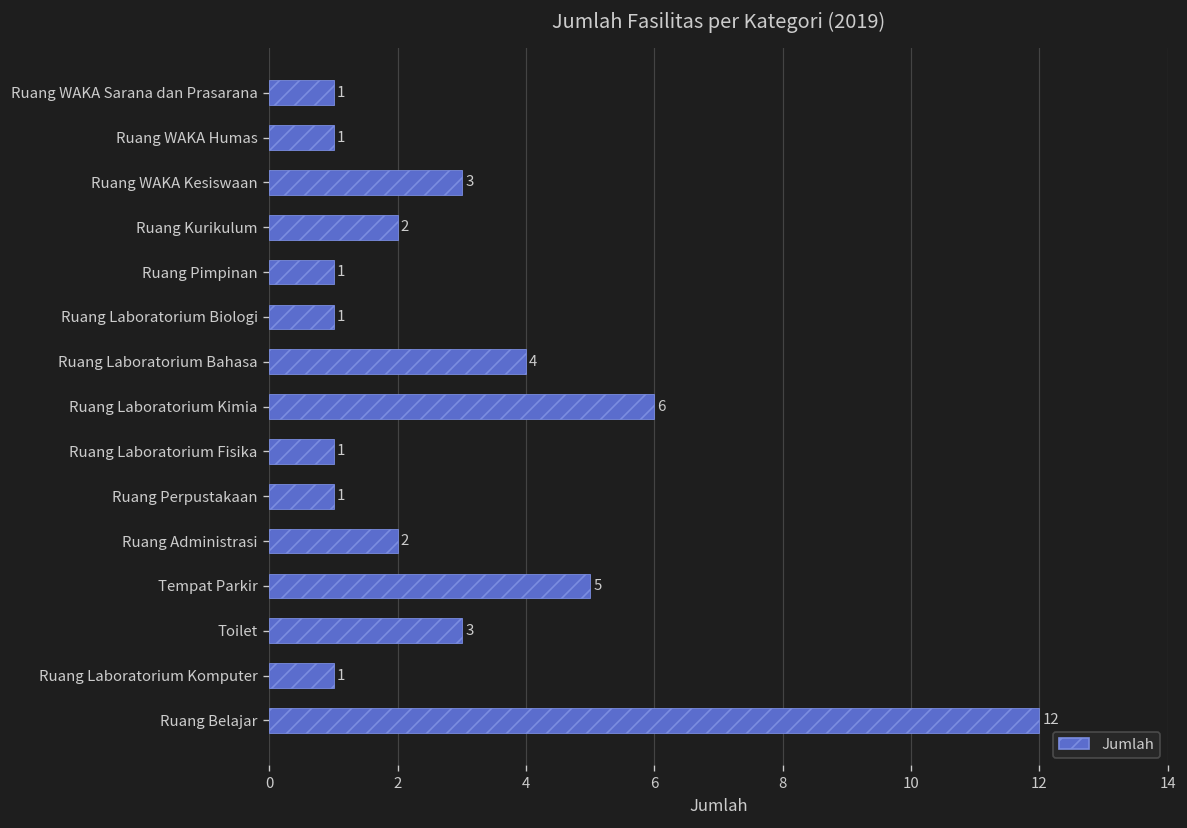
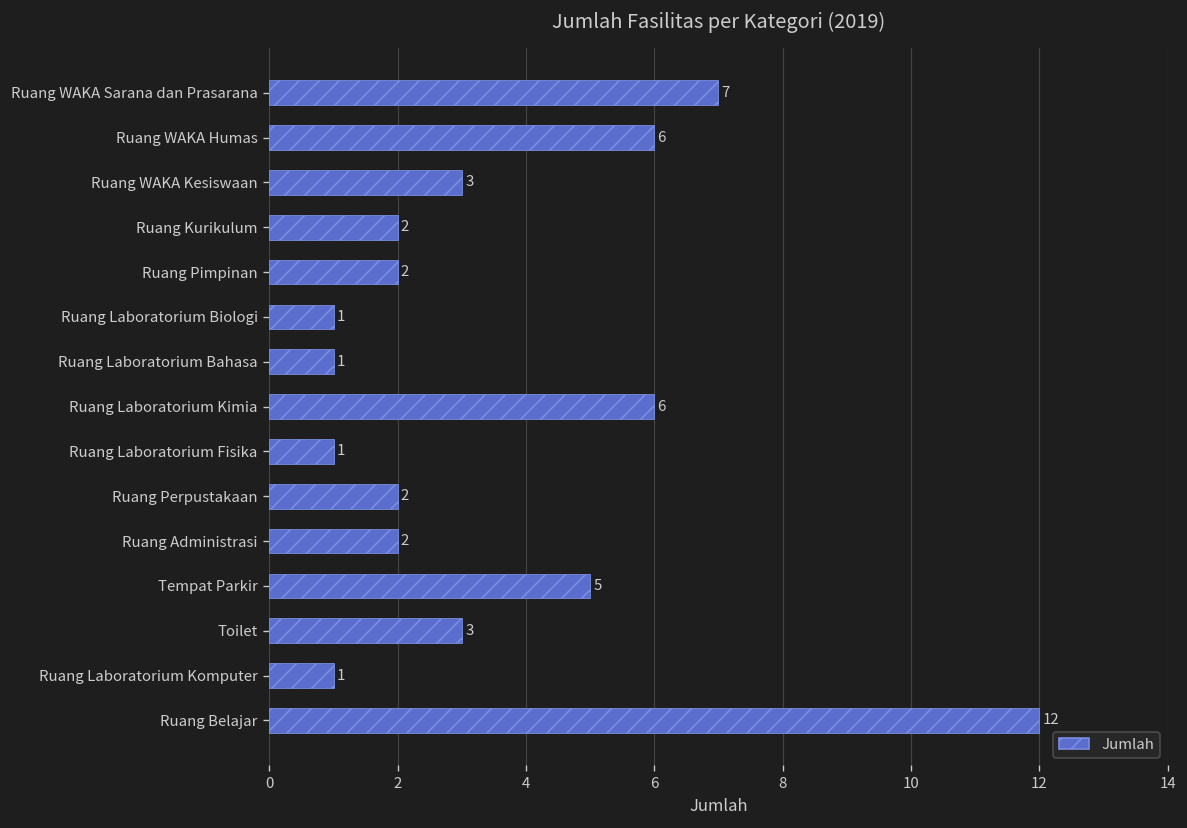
Ruang WAKA Sarana dan Prasarana: 1 -> 7
Ruang WAKA Humas: 1 -> 6
Ruang Pimpinan: 1 -> 2
Ruang Laboratorium Bahasa: 4 -> 1
Ruang Perpustakaan: 1 -> 2
